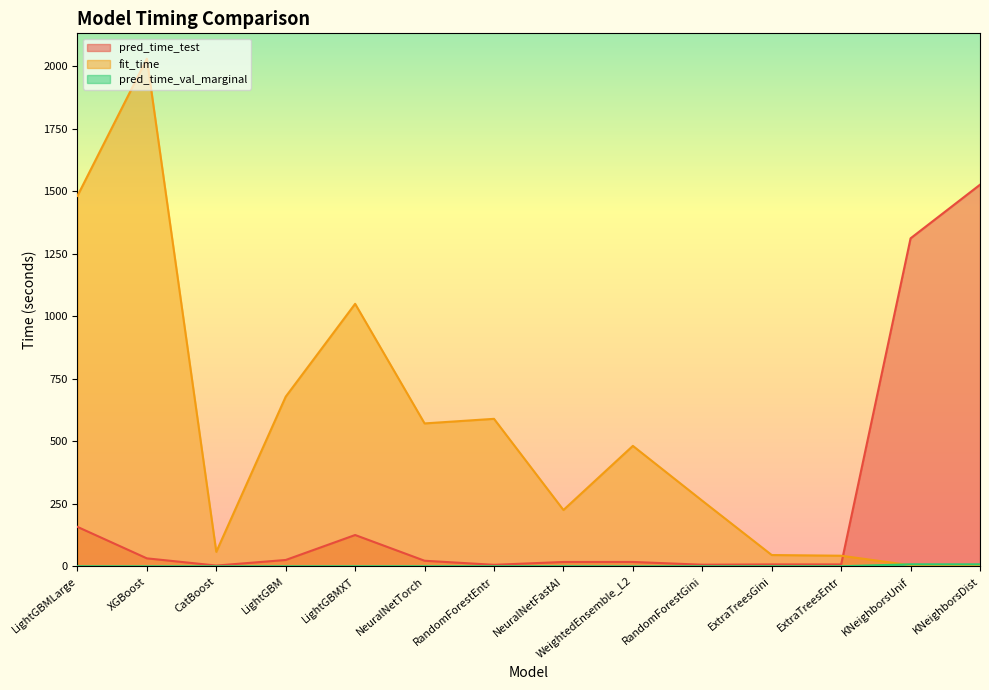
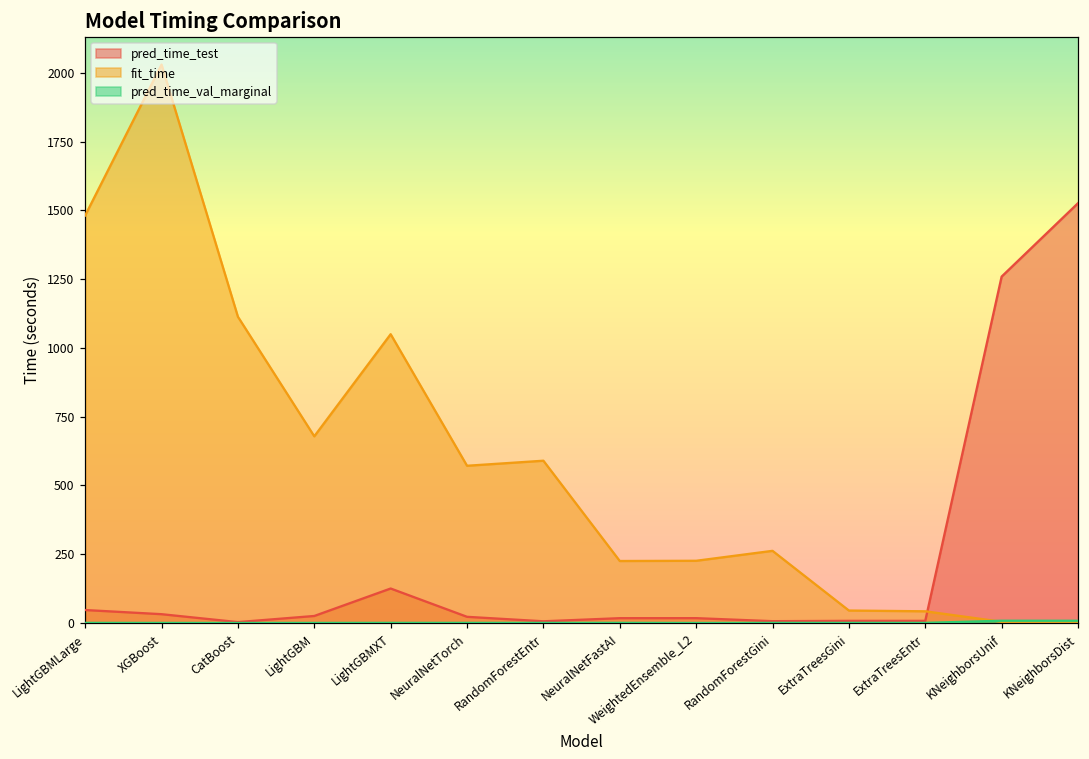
pred_time_test, LightGBMLarge: 160 -> 50
fit_time, CatBoost: 60 -> 1110
fit_time, WeightedEnsemble_L2: 480 -> 230
pred_time_test, KNeighborsUnif: 1310 -> 1260
